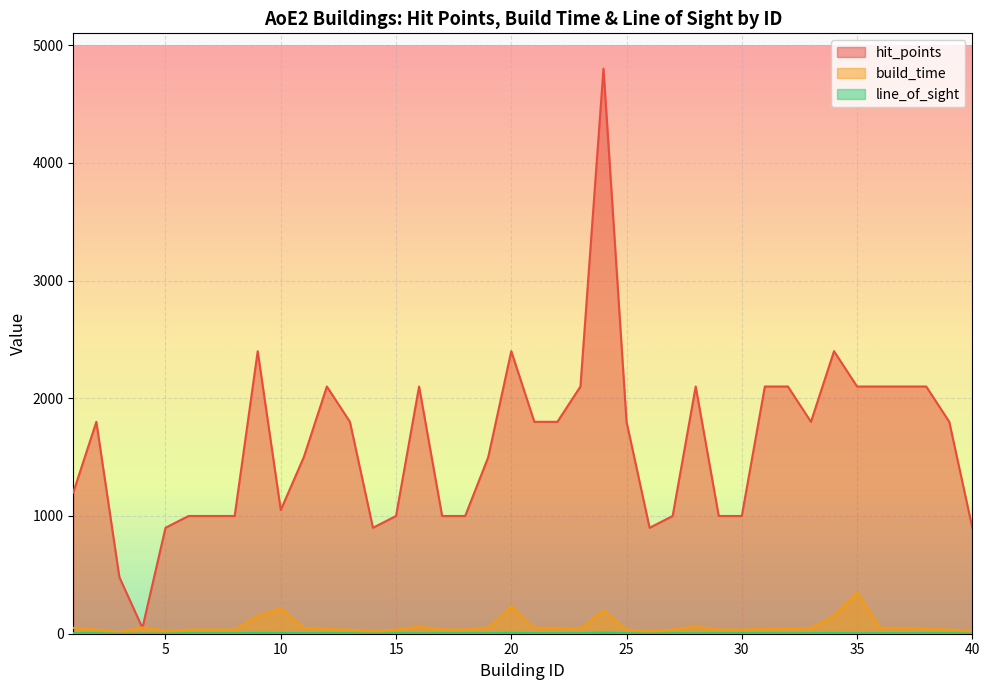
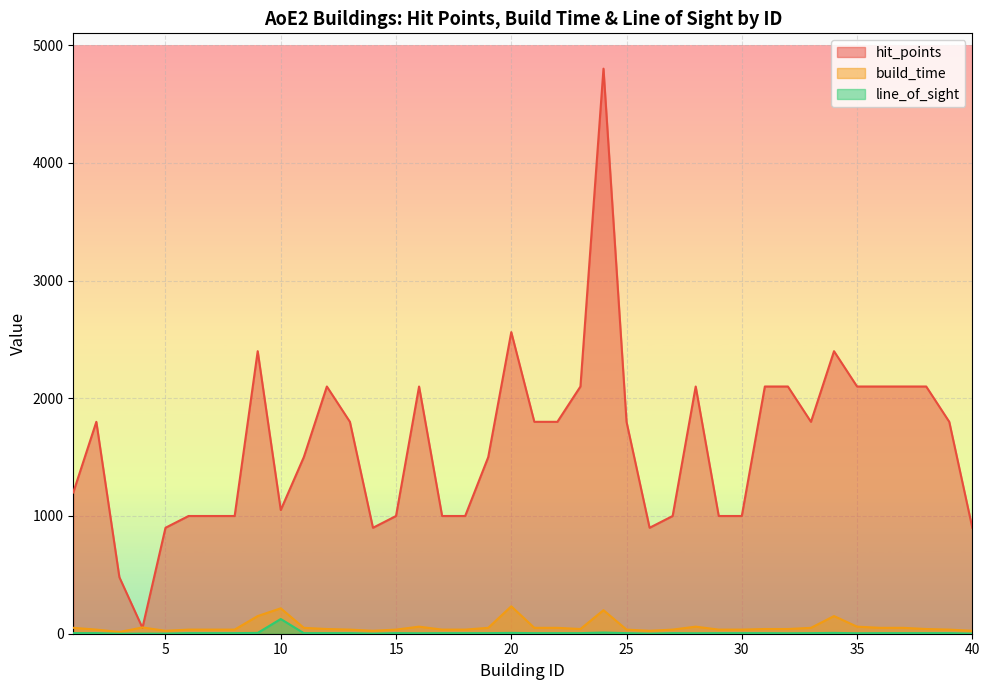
line_of_sight, 10: 10 -> 130
hit_points, 20: 2400 -> 2560
build_time, 35: 360 -> 60
